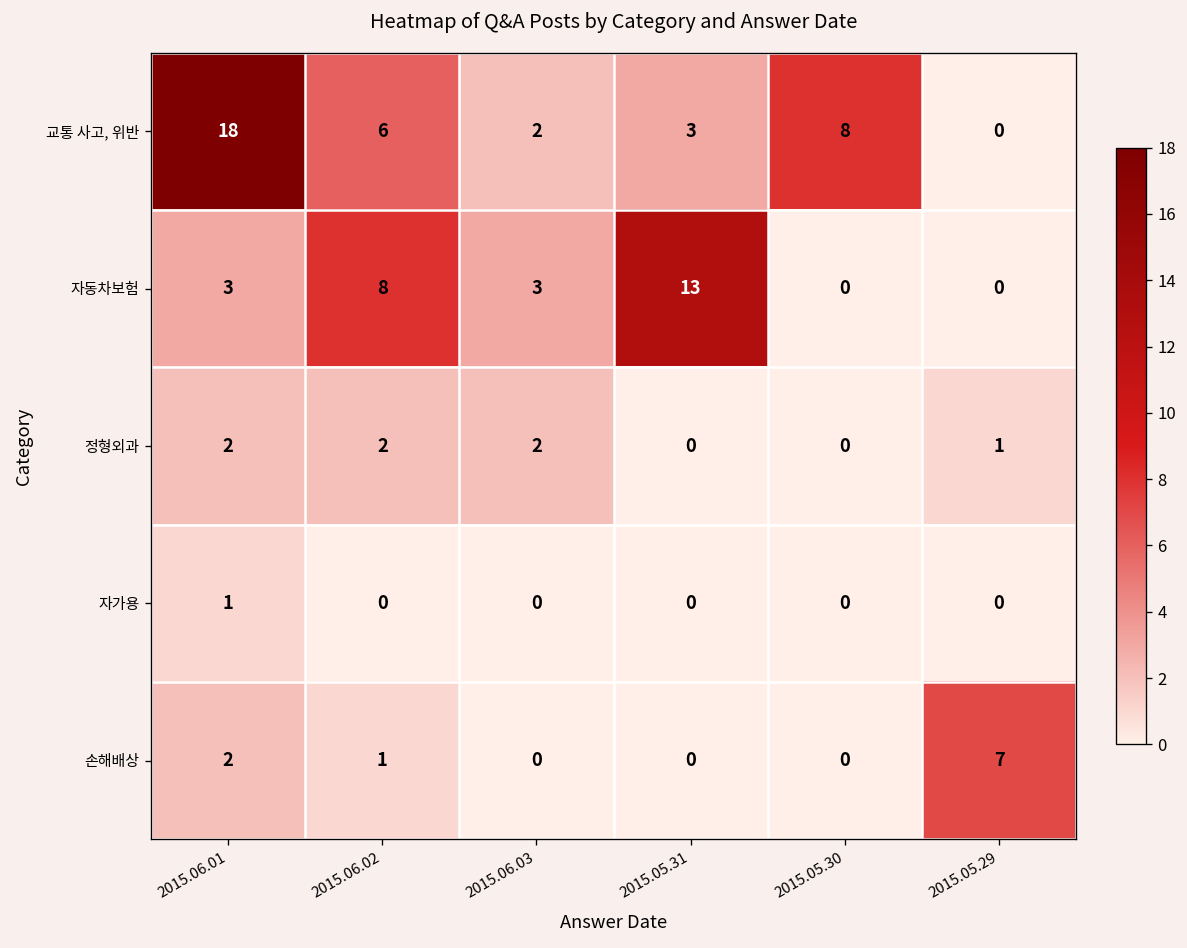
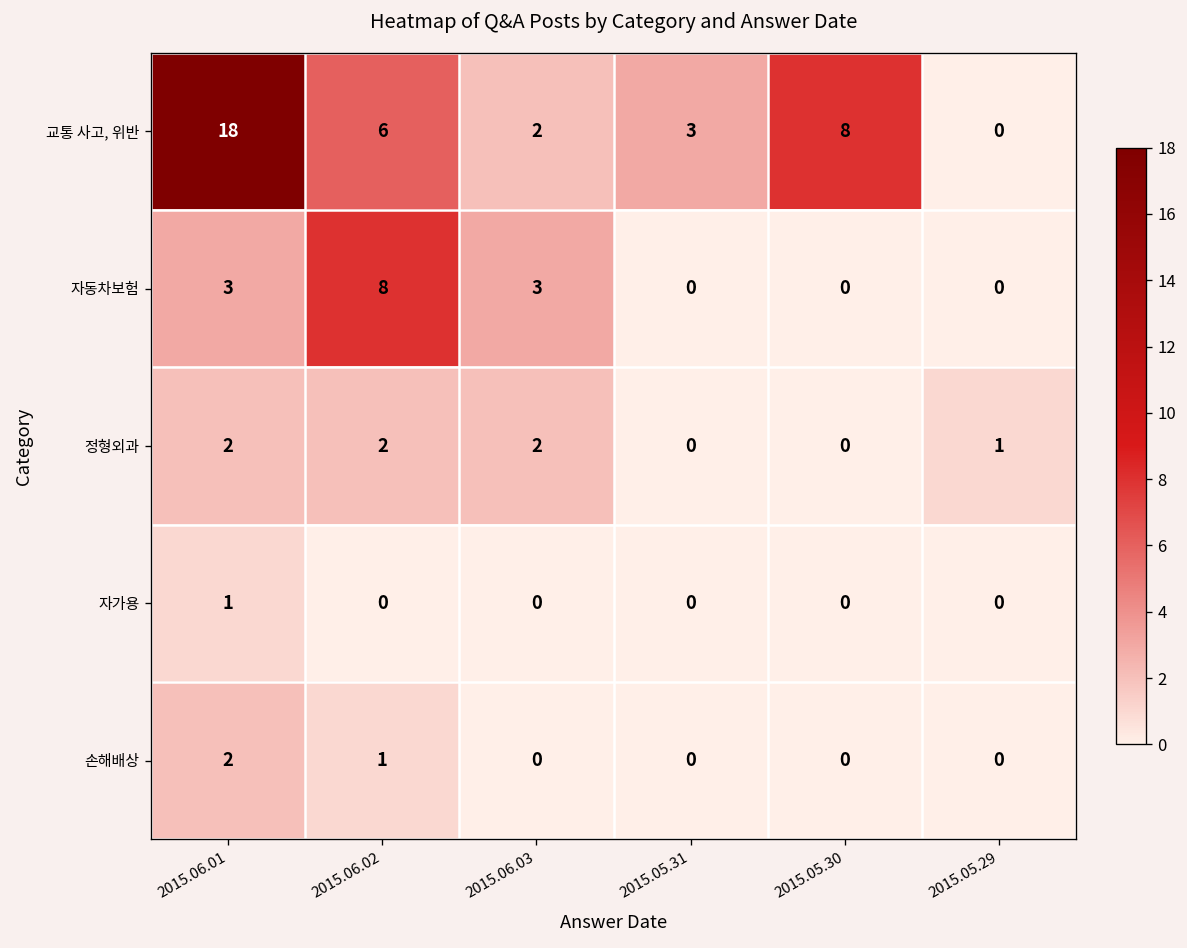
자동차보험, 2015.05.31: 13 -> 0
손해배상, 2015.05.29: 7 -> 0
